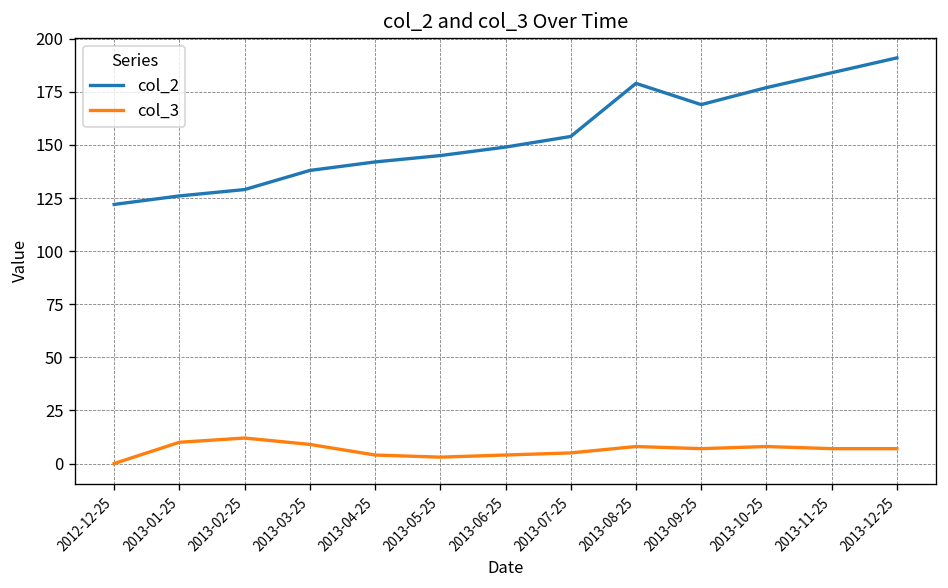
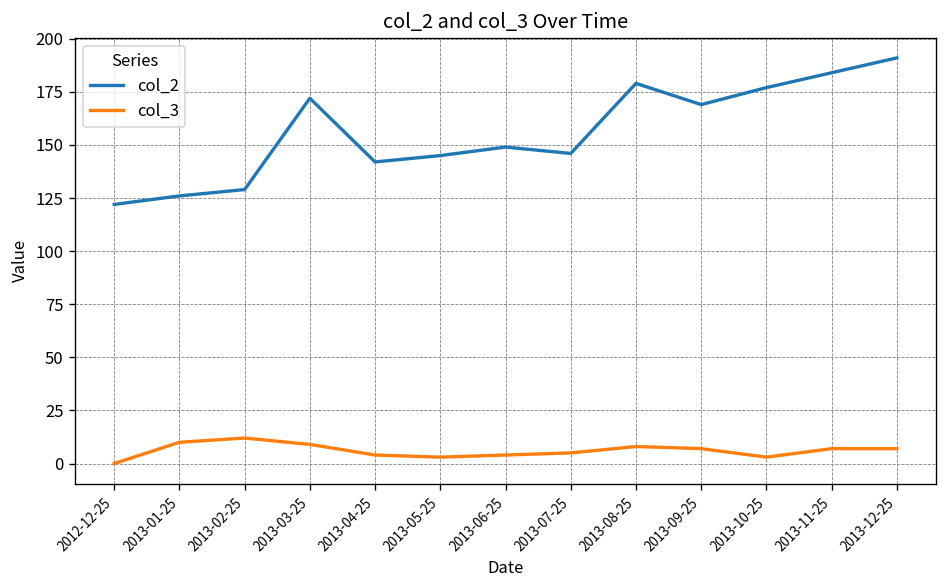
col_2, 2013-03-25: 138 -> 172
col_2, 2013-07-25: 154 -> 146
col_3, 2013-10-25: 8 -> 3
